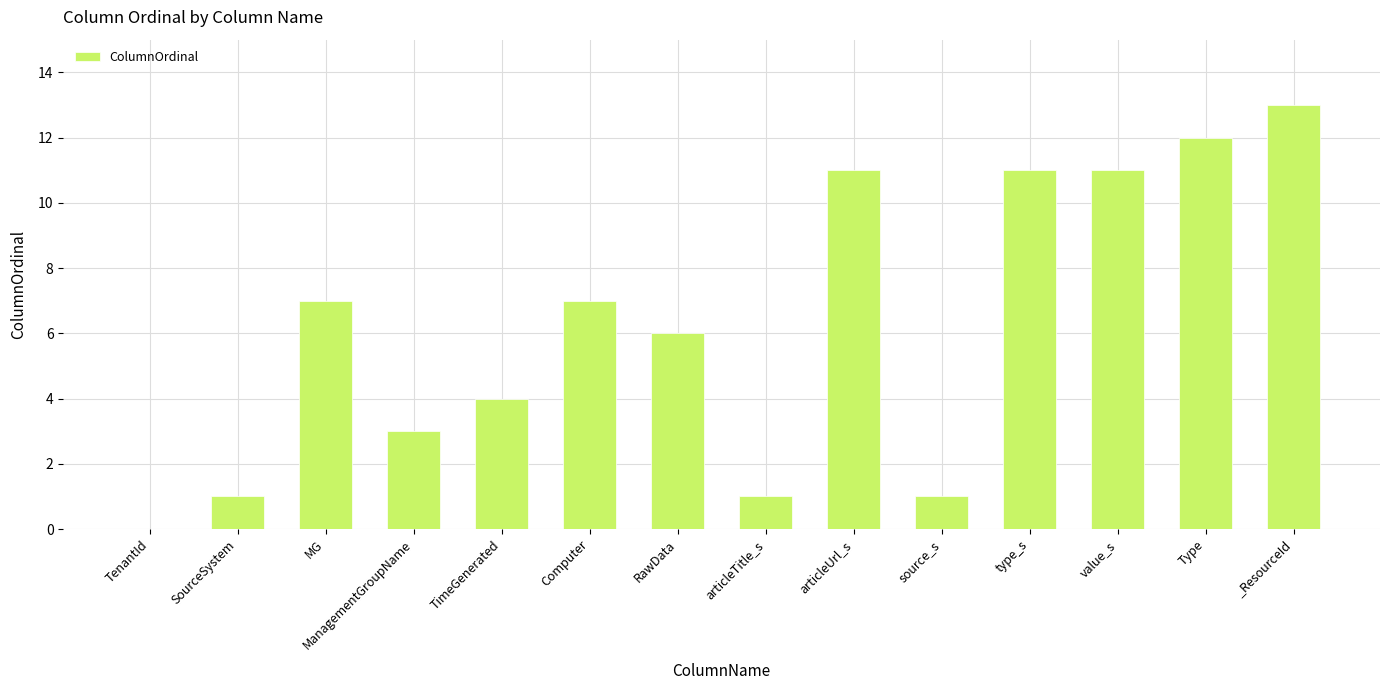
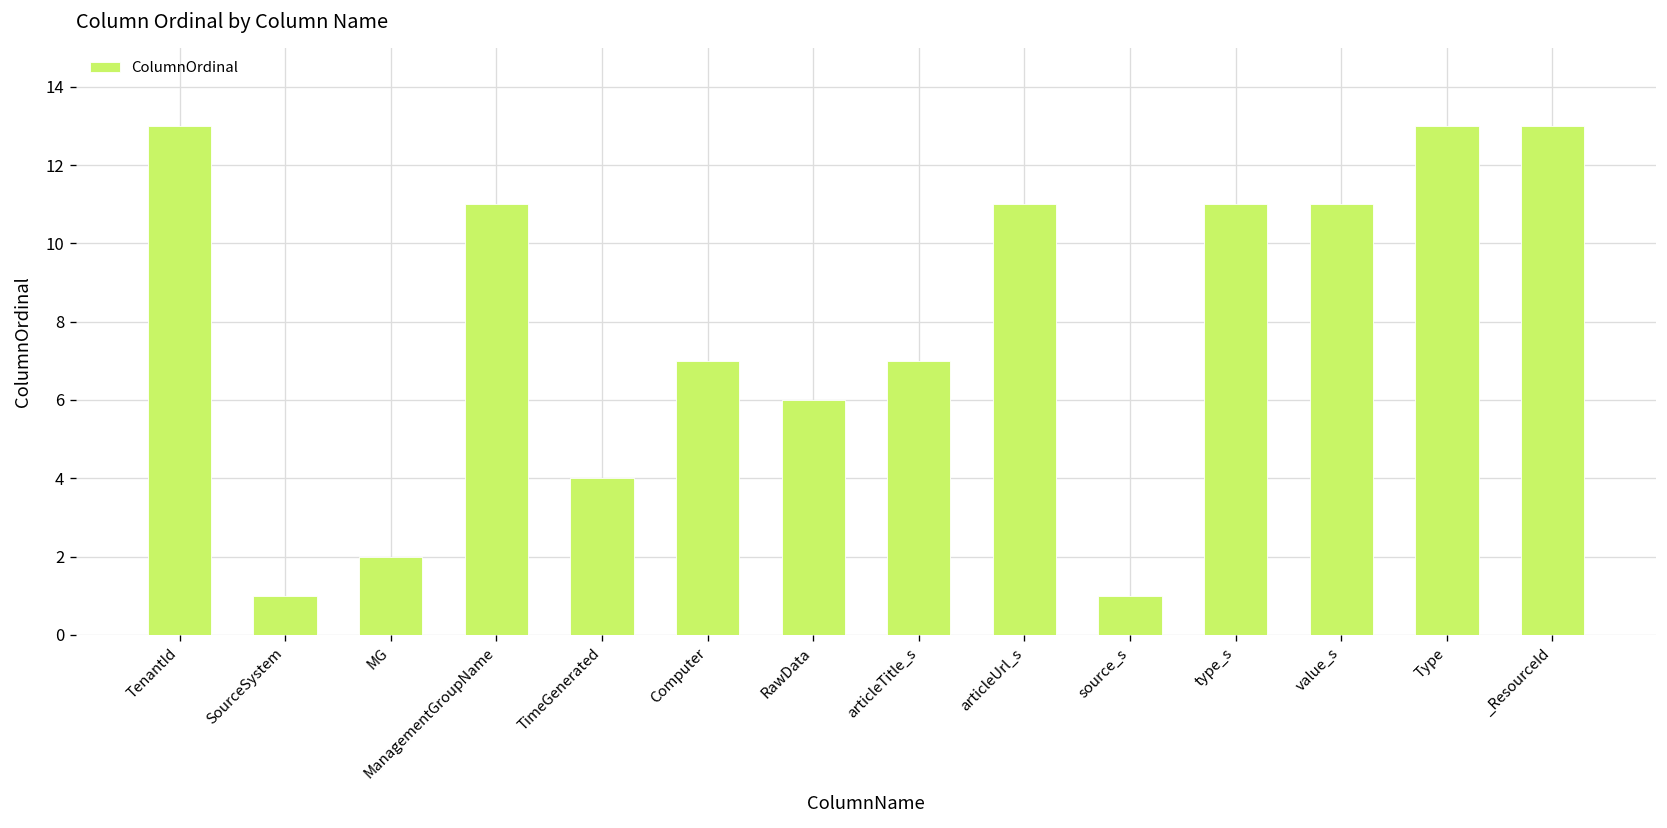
TenantId: 0 -> 13
MG: 7 -> 2
ManagementGroupName: 3 -> 11
articleTitle_s: 1 -> 7
Type: 12 -> 13
